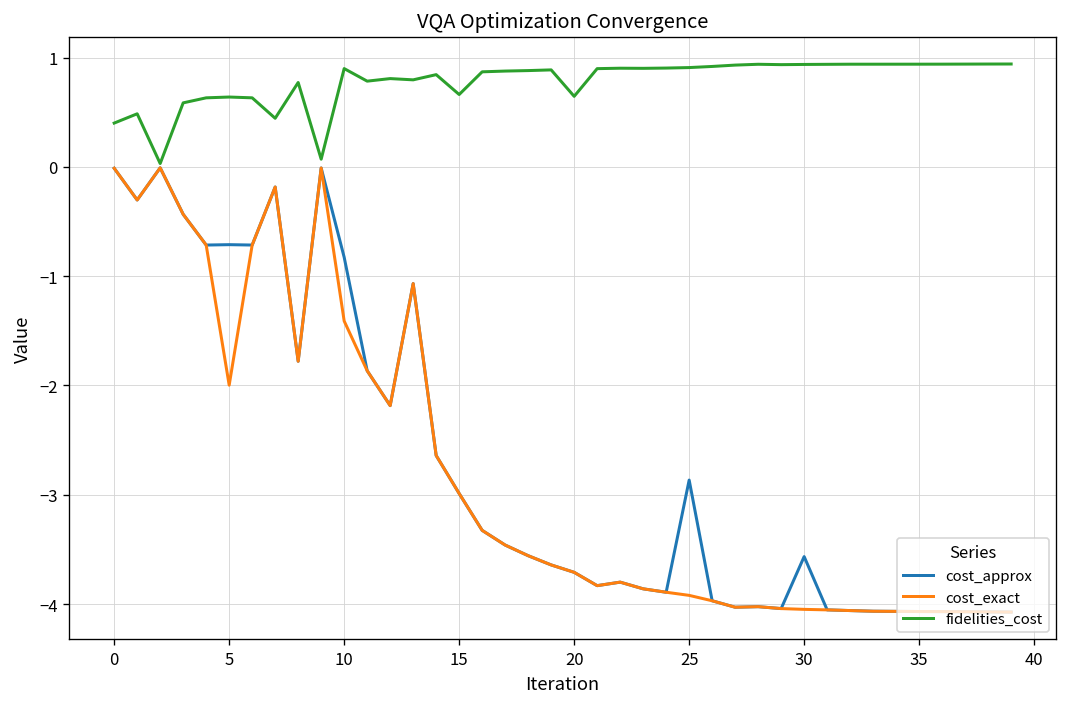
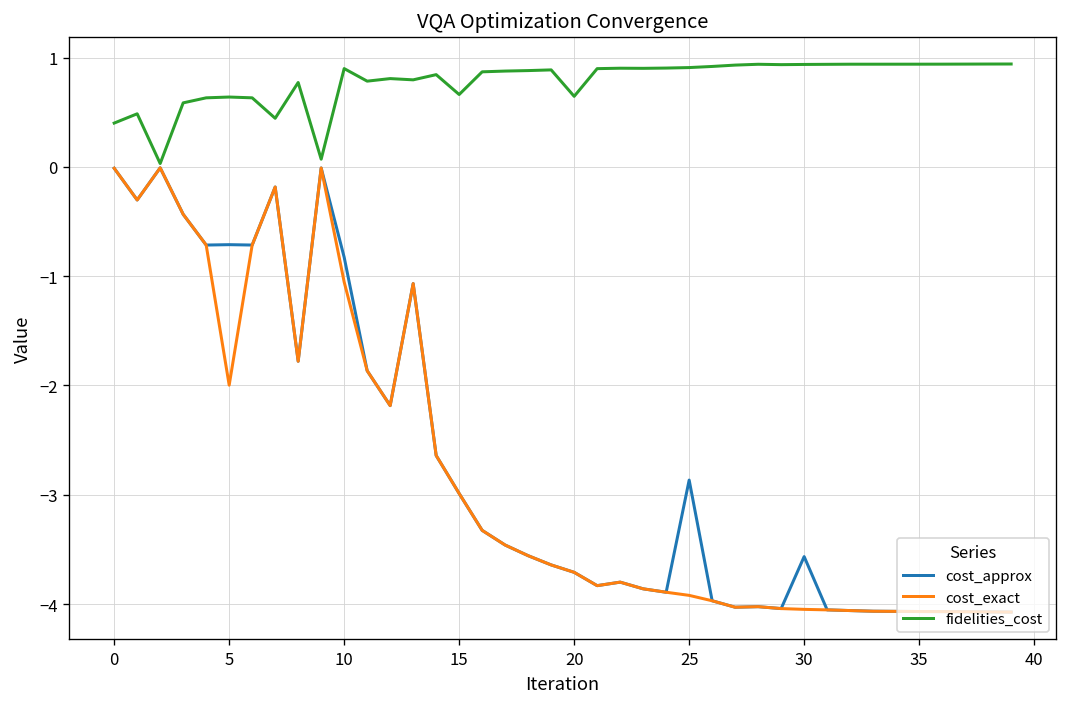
cost_exact, 10: -1.4 -> -1.1
